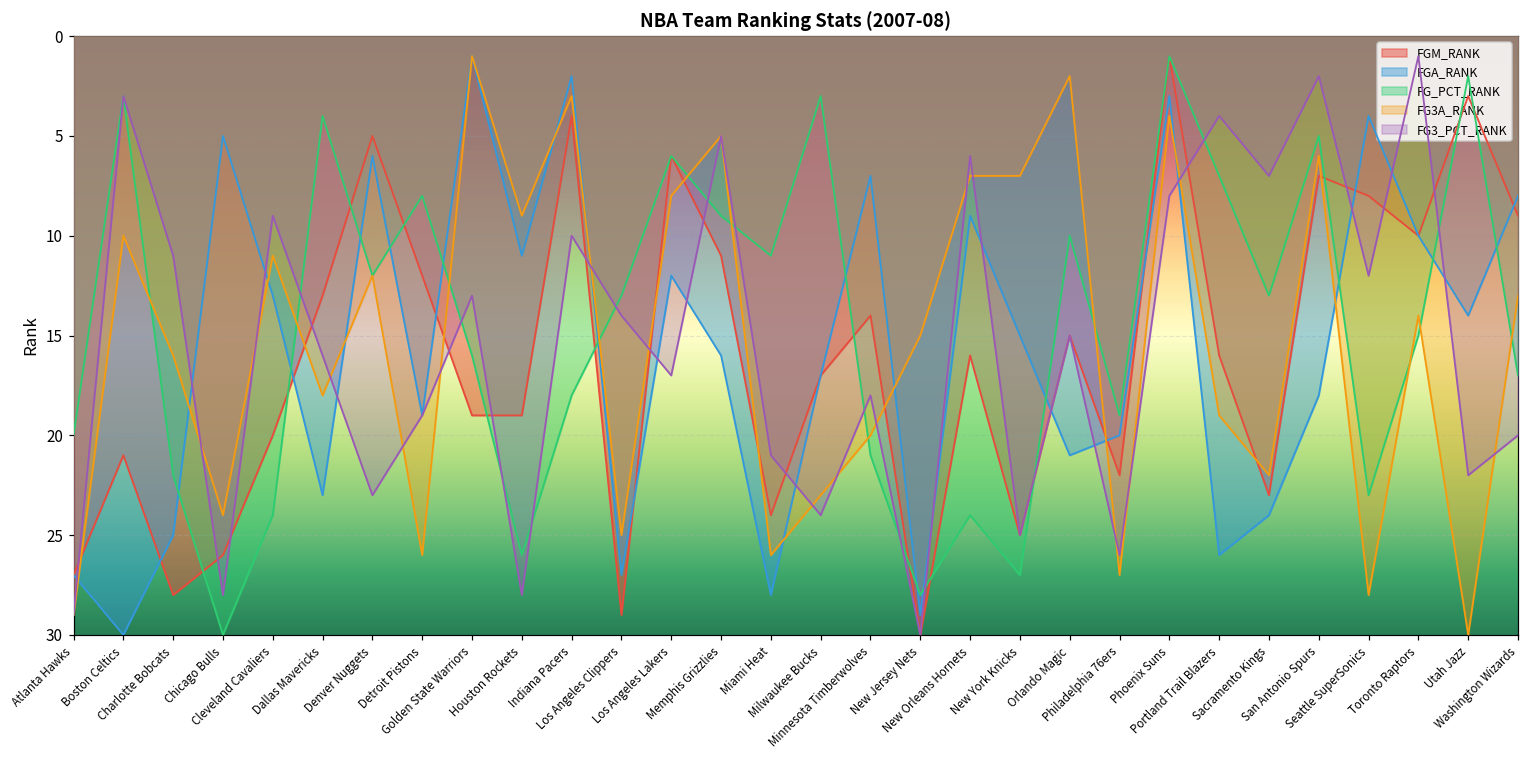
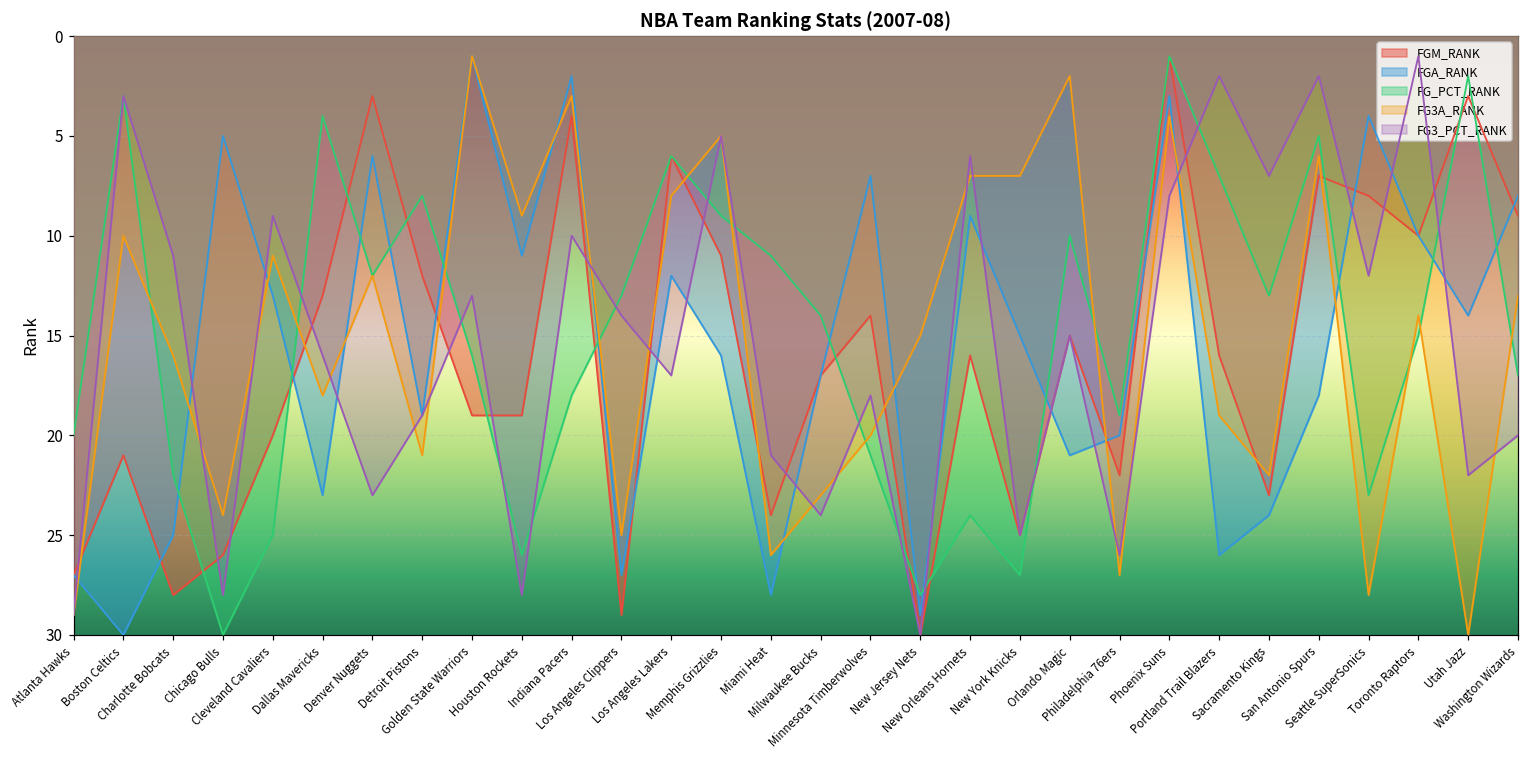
FG_PCT_RANK, Cleveland Cavaliers: 24 -> 25
FGM_RANK, Denver Nuggets: 5 -> 3
FG3A_RANK, Detroit Pistons: 26 -> 21
FG_PCT_RANK, Milwaukee Bucks: 3 -> 14
FG3_PCT_RANK, Portland Trail Blazers: 4 -> 2
